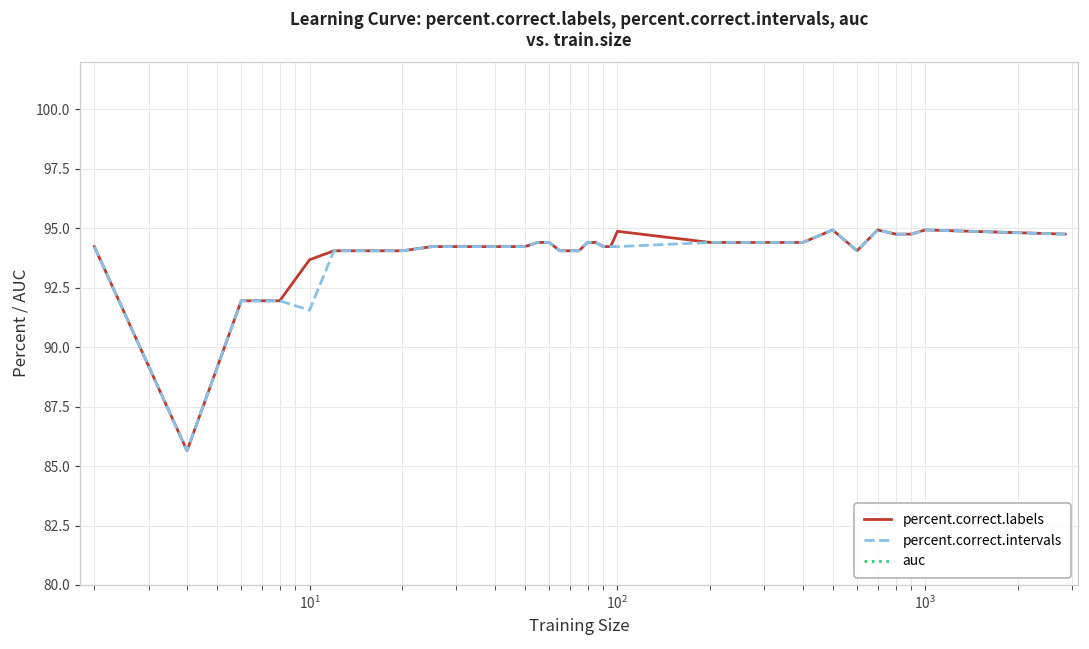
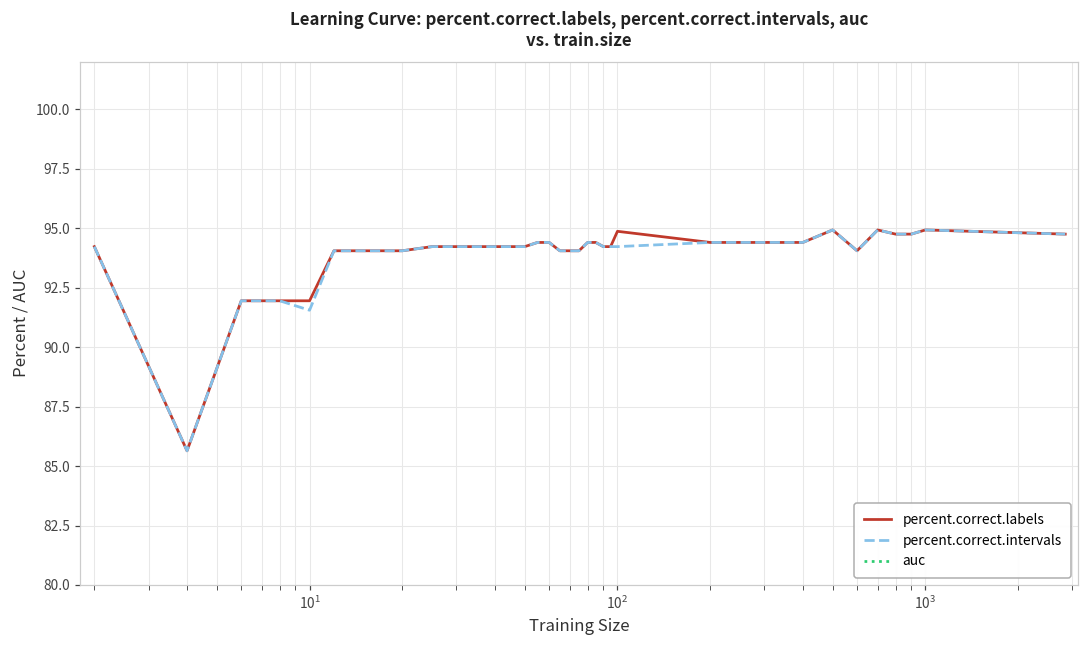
percent.correct.labels, 10^1: 93.7 -> 91.9
